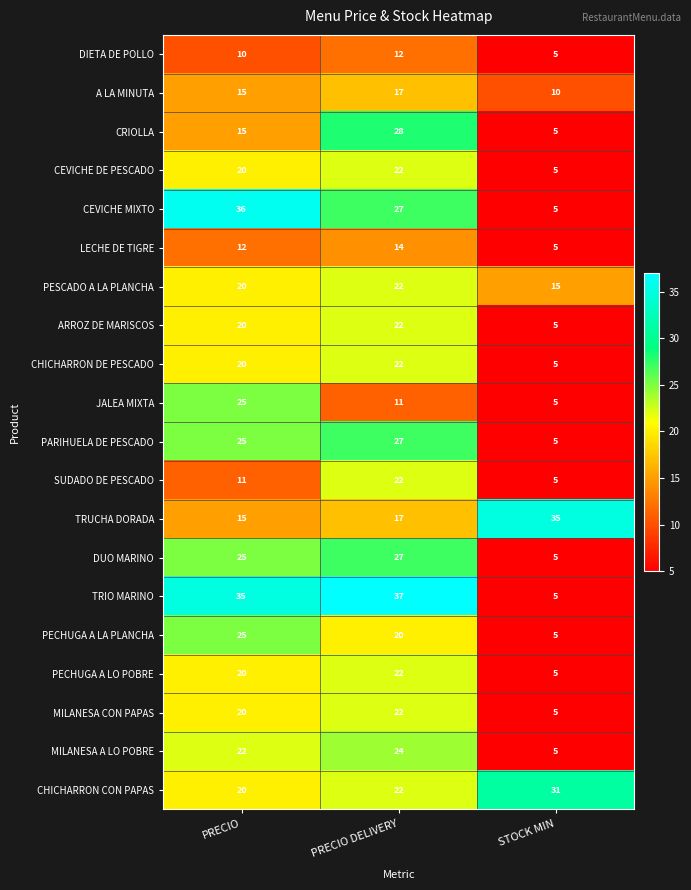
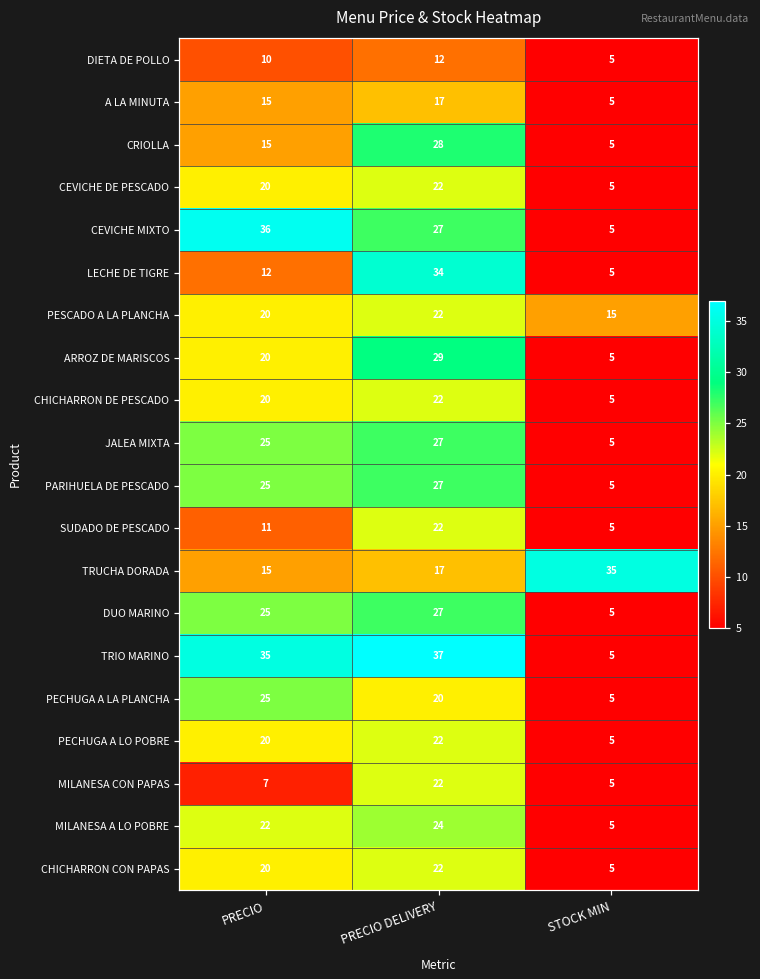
A LA MINUTA, STOCK MIN: 10 -> 5
LECHE DE TIGRE, PRECIO DELIVERY: 14 -> 34
ARROZ DE MARISCOS, PRECIO DELIVERY: 22 -> 29
JALEA MIXTA, PRECIO DELIVERY: 11 -> 27
MILANESA CON PAPAS, PRECIO: 20 -> 7
CHICHARRON CON PAPAS, STOCK MIN: 31 -> 5
